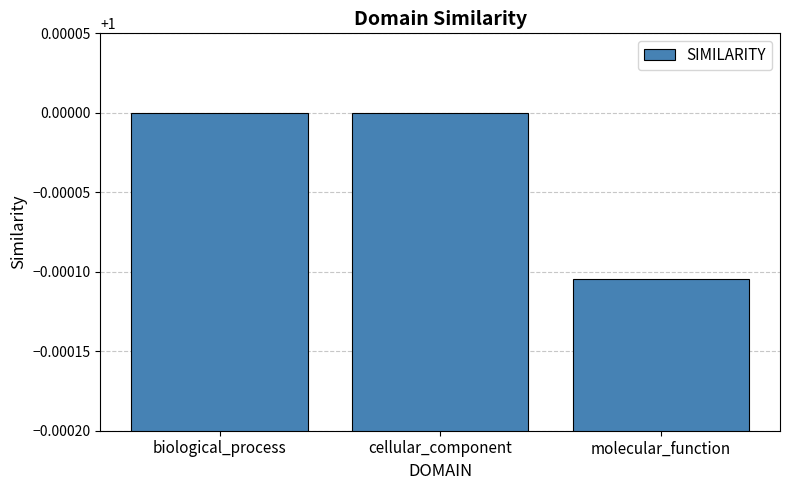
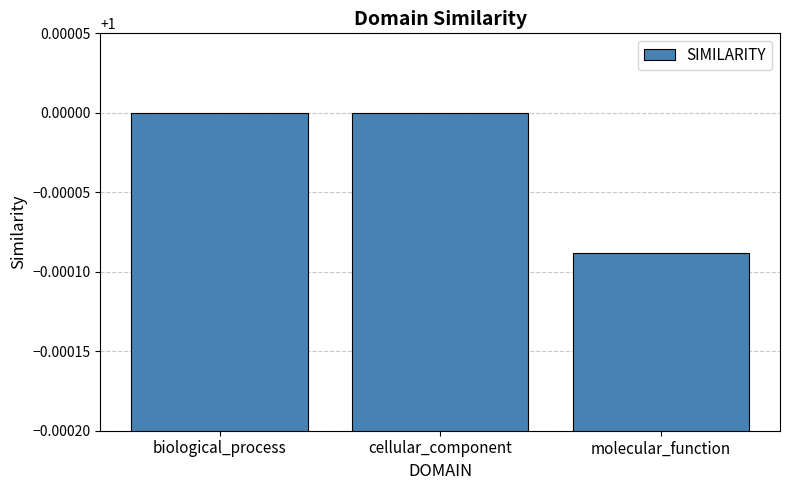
molecular_function: 0.999896 -> 0.999912
